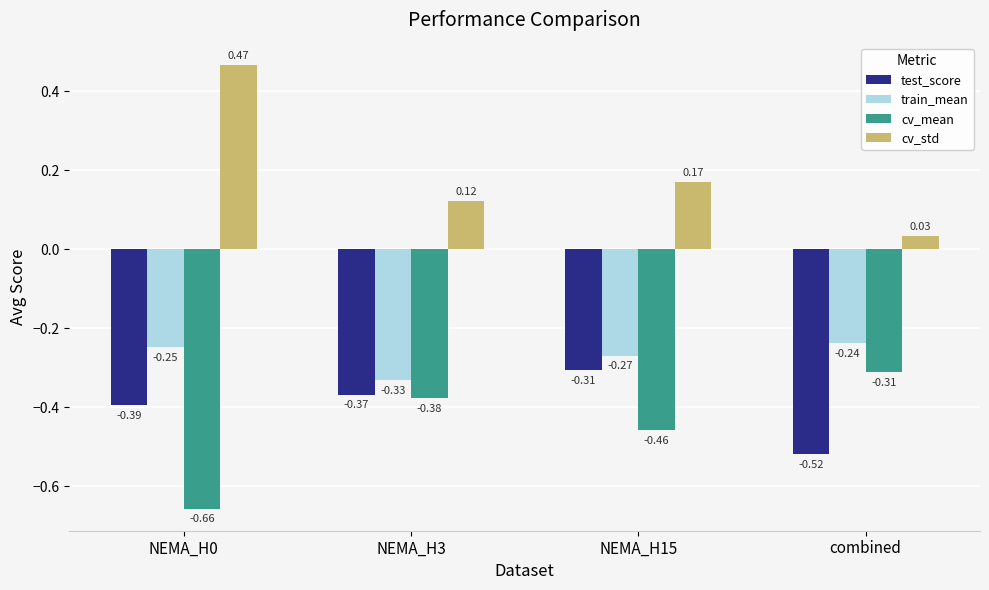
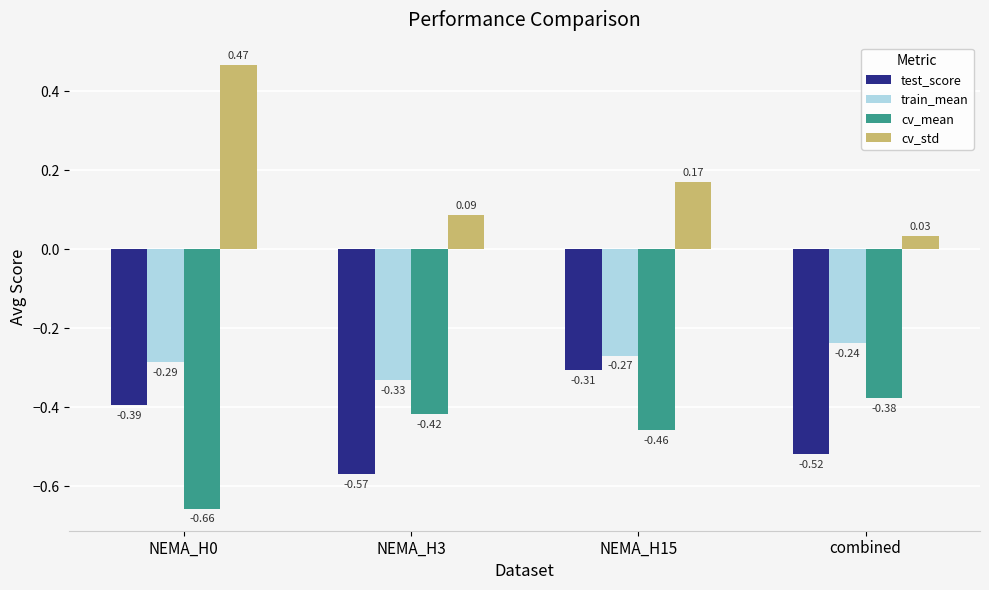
train_mean, NEMA_H0: -0.25 -> -0.29
test_score, NEMA_H3: -0.37 -> -0.57
cv_mean, NEMA_H3: -0.38 -> -0.42
cv_std, NEMA_H3: 0.12 -> 0.09
cv_mean, combined: -0.31 -> -0.38
